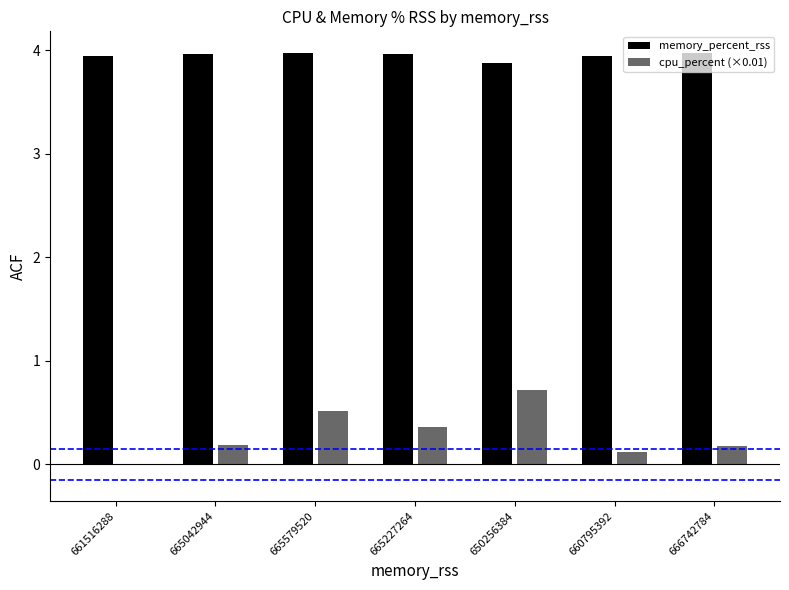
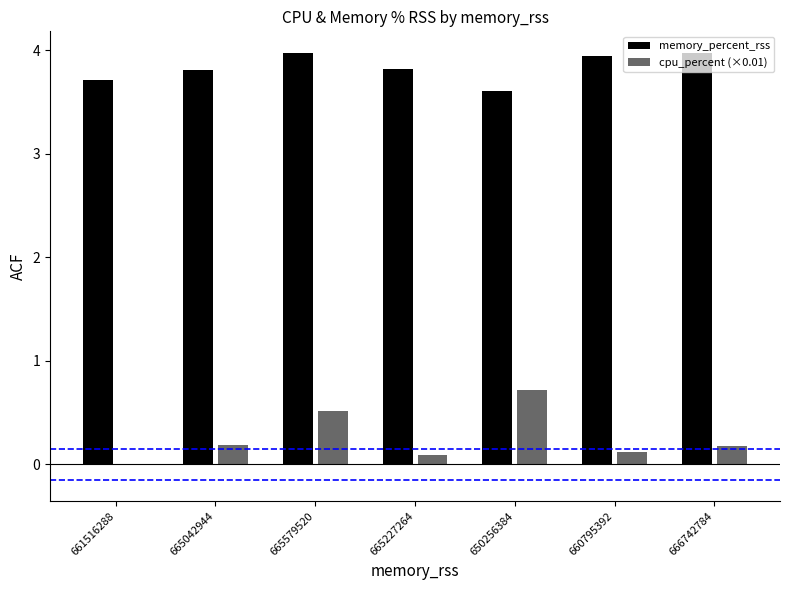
memory_percent_rss, 661516288: 3.94 -> 3.71
memory_percent_rss, 665042944: 3.96 -> 3.80
memory_percent_rss, 665227264: 3.97 -> 3.82
cpu_percent (×0.01), 665227264: 0.36 -> 0.09
memory_percent_rss, 650256384: 3.88 -> 3.61
